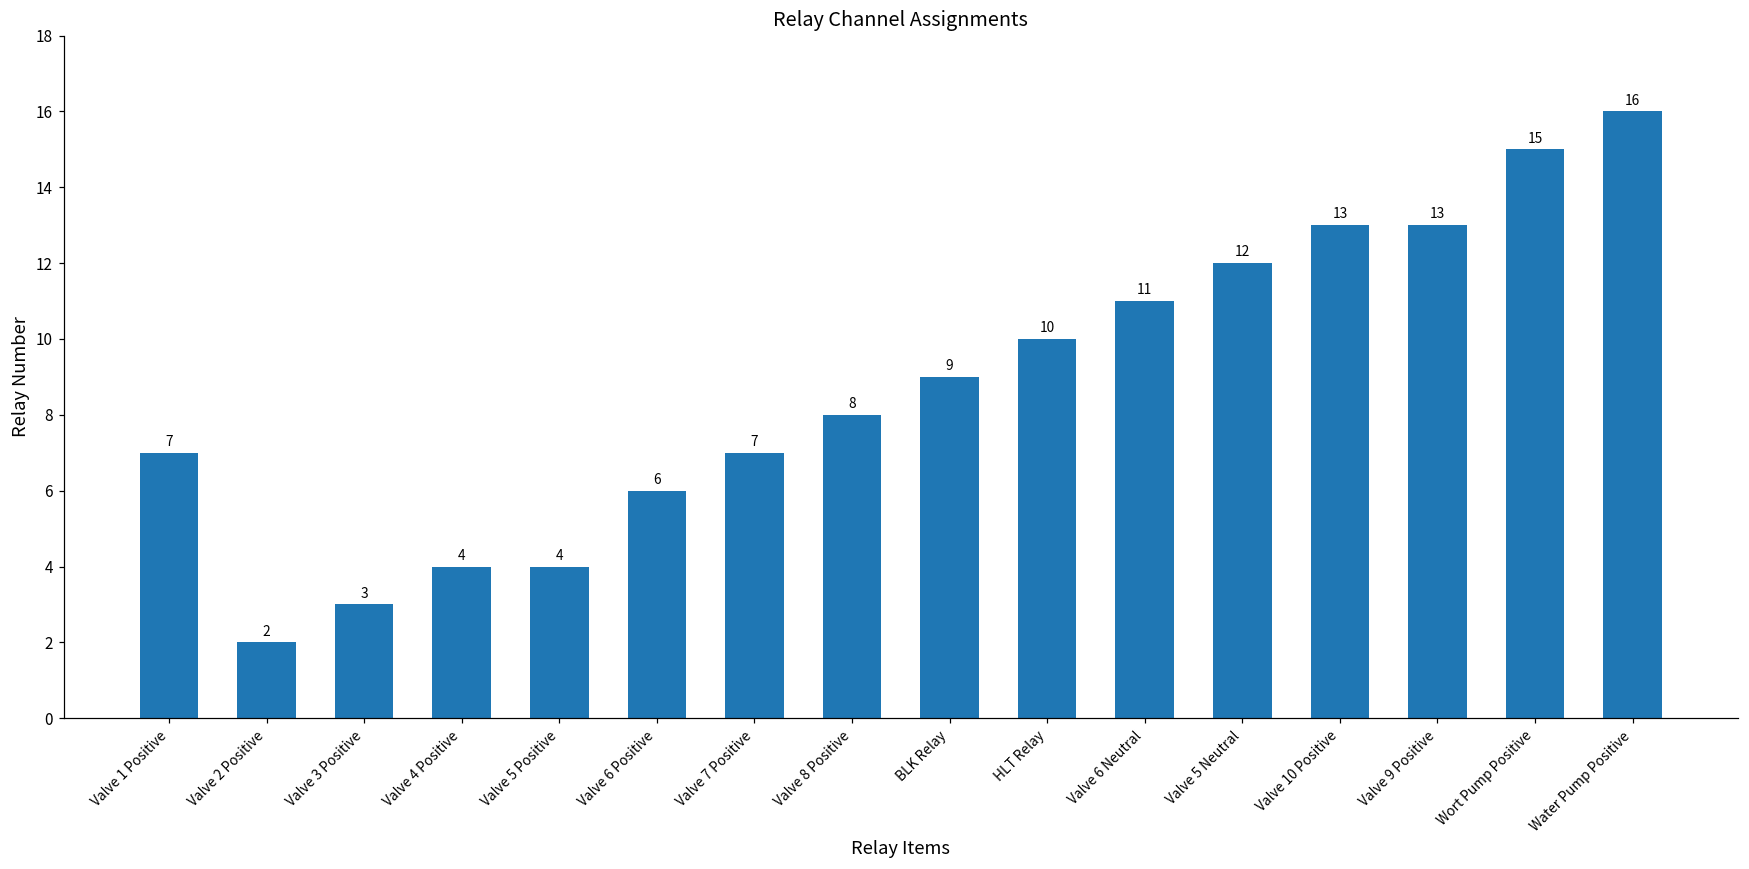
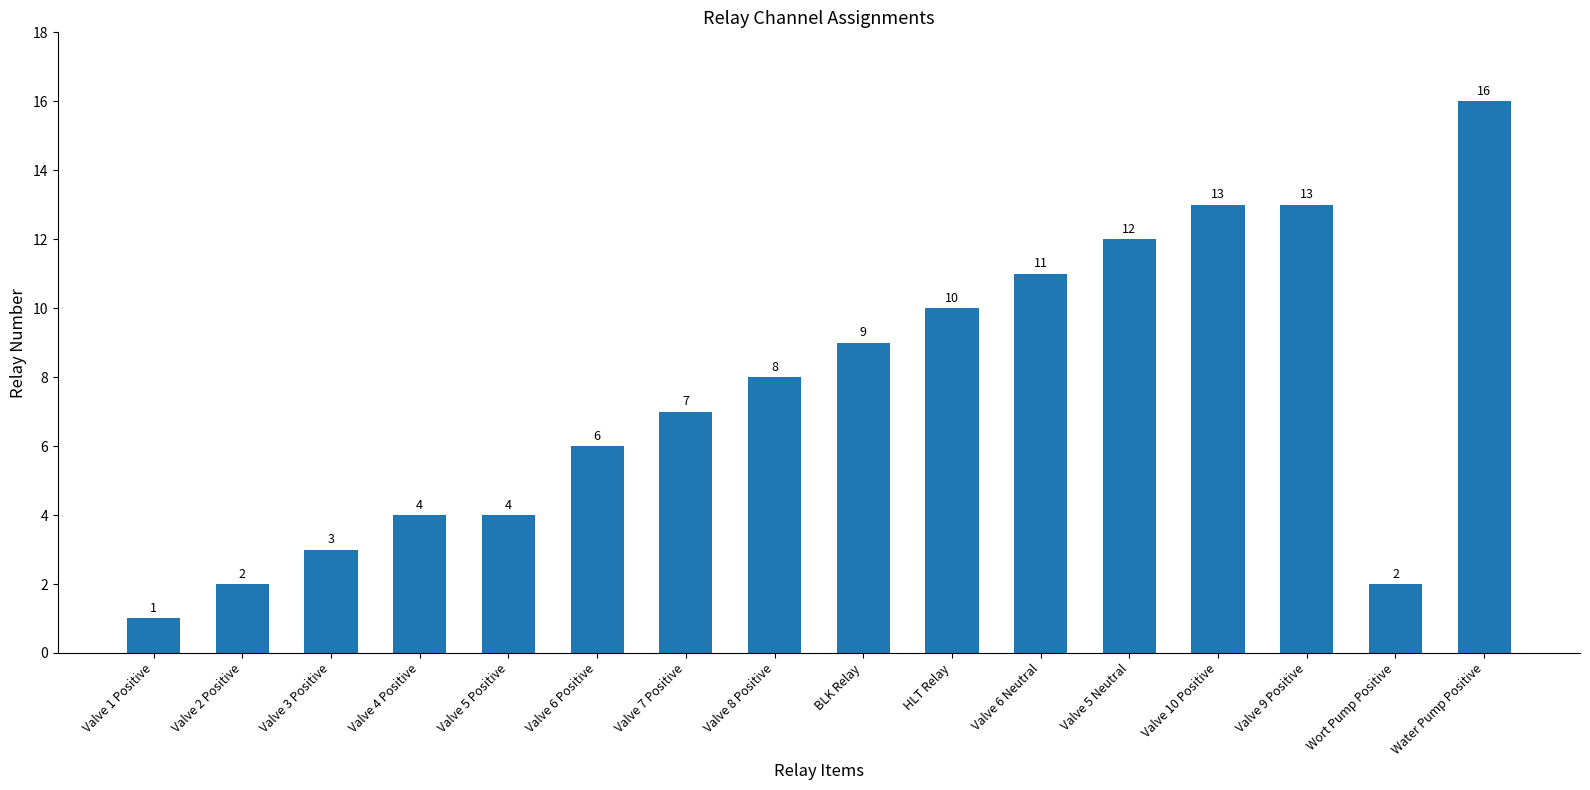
Valve 1 Positive: 7 -> 1
Wort Pump Positive: 15 -> 2
